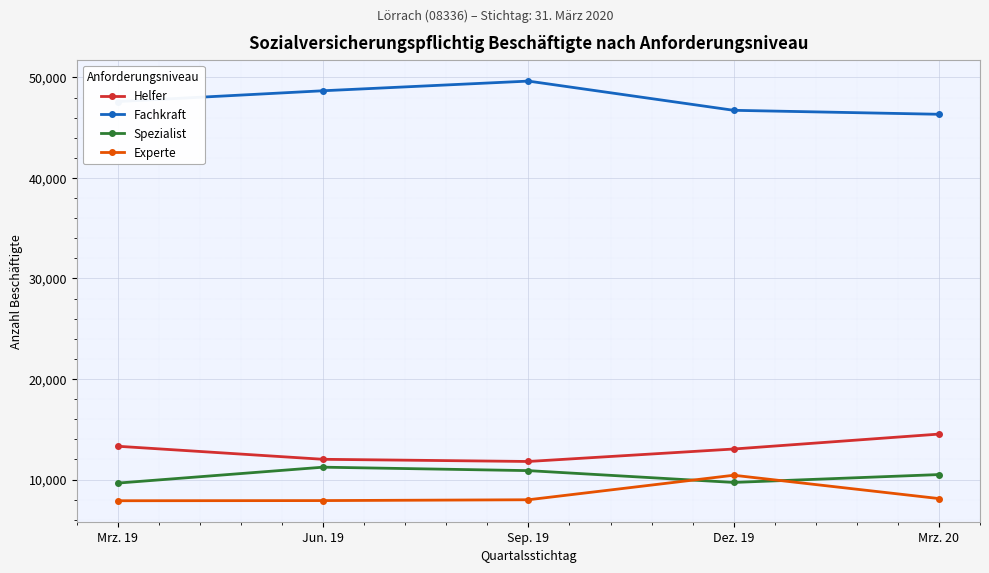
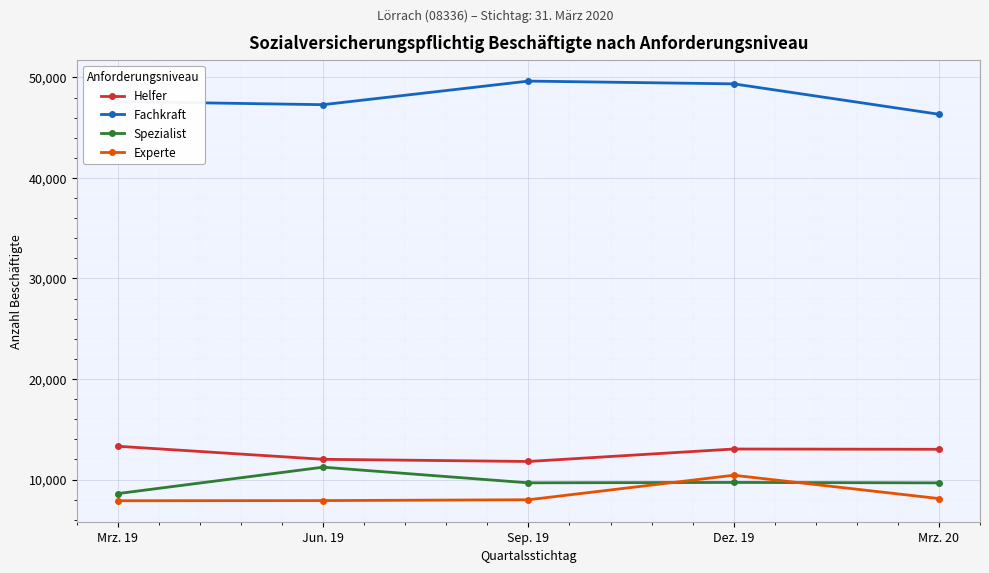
Spezialist, Mrz. 19: 9,700 -> 8,600
Fachkraft, Jun. 19: 48,700 -> 47,300
Spezialist, Sep. 19: 10,900 -> 9,700
Fachkraft, Dez. 19: 46,700 -> 49,400
Helfer, Mrz. 20: 14,500 -> 13,000
Spezialist, Mrz. 20: 10,500 -> 9,700
